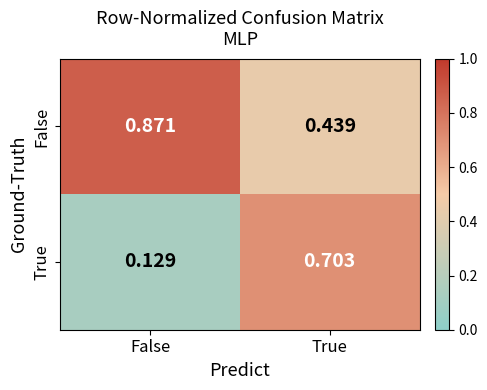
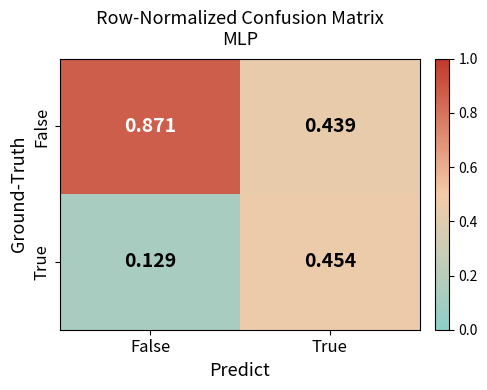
True, True: 0.703 -> 0.454
